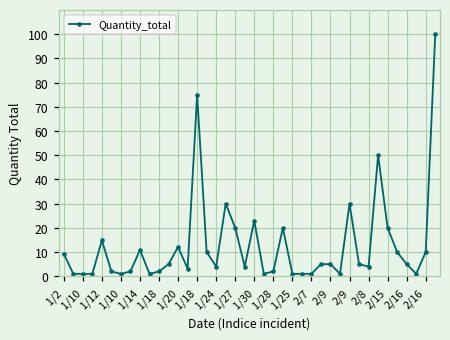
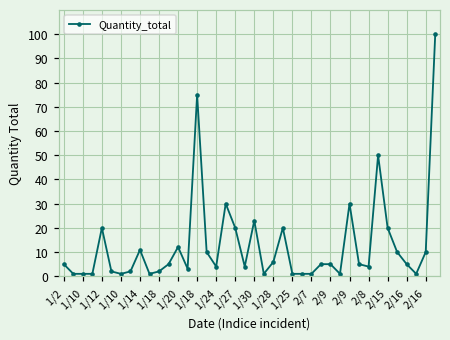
1/2: 9 -> 5
1/12: 15 -> 20
1/28: 2 -> 6
